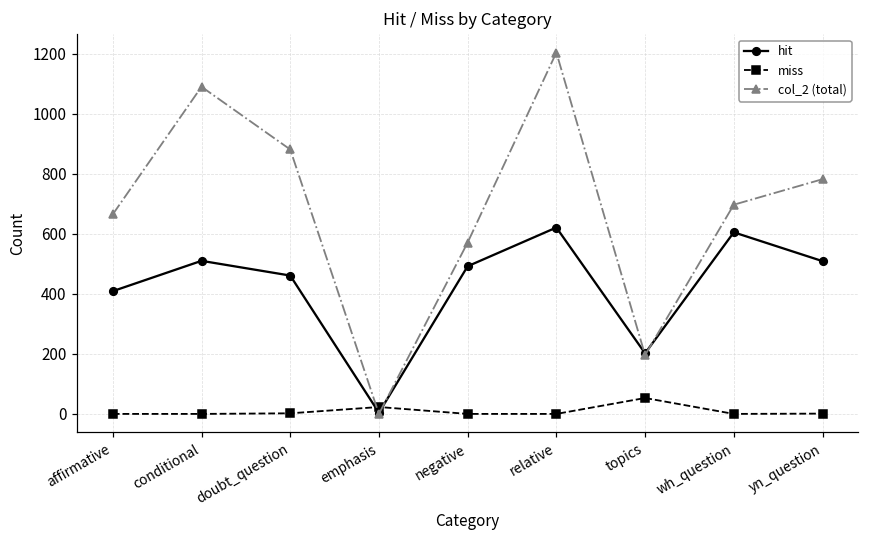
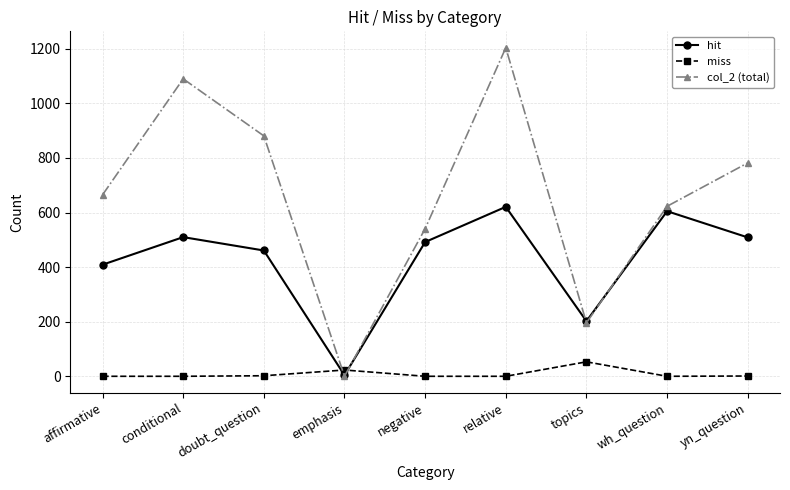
col_2 (total), negative: 570 -> 540
col_2 (total), wh_question: 700 -> 620
